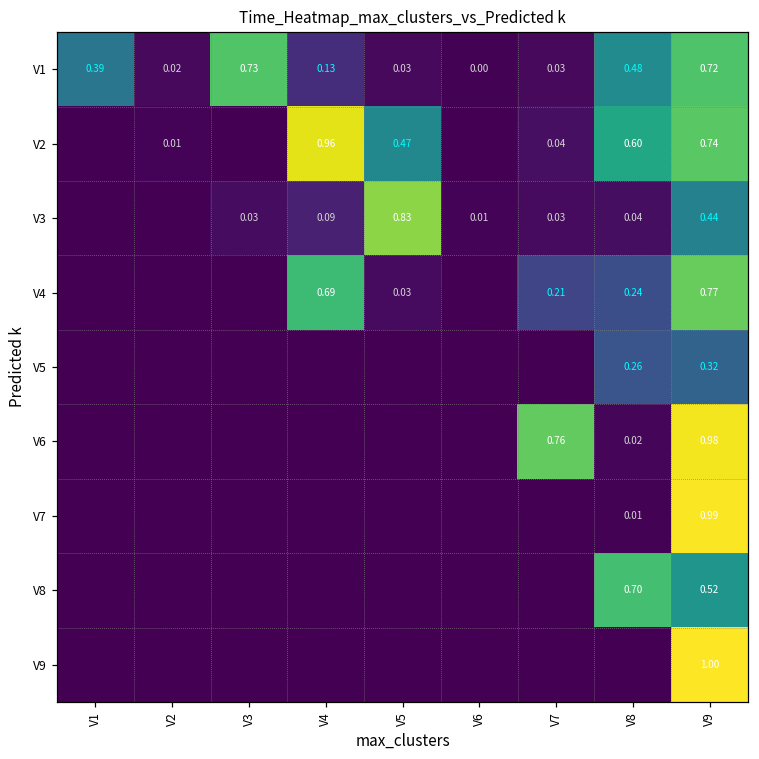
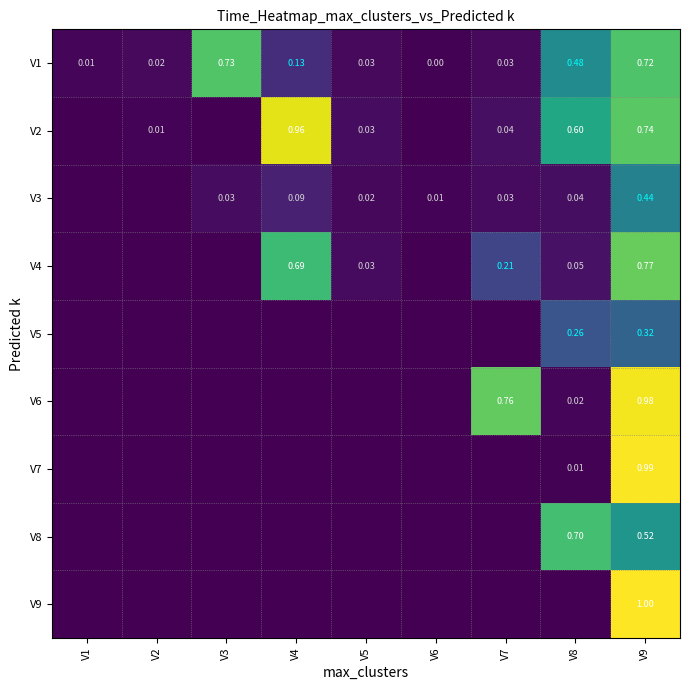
V1, V1: 0.39 -> 0.01
V2, V5: 0.47 -> 0.03
V3, V5: 0.83 -> 0.02
V4, V8: 0.24 -> 0.05
